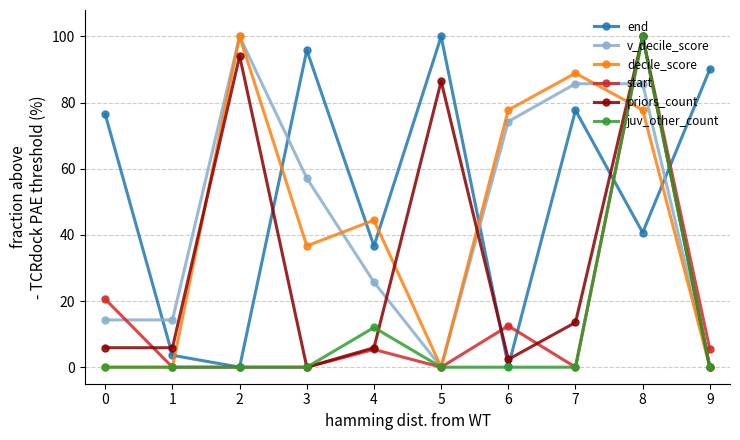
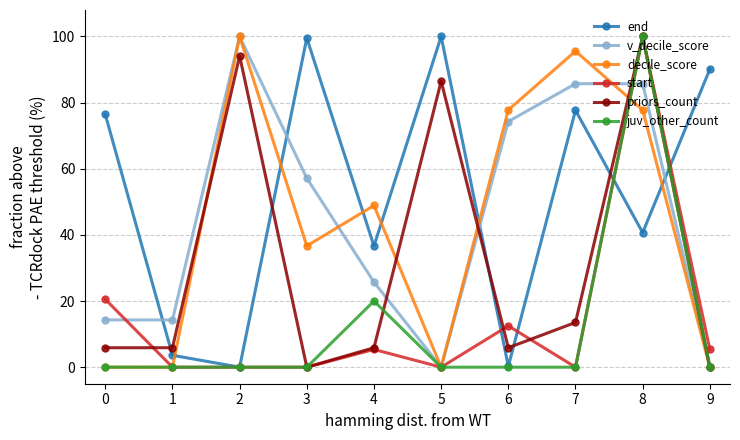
end, 3: 96 -> 100
decile_score, 4: 44 -> 49
juv_other_count, 4: 12 -> 20
priors_count, 6: 2 -> 6
decile_score, 7: 89 -> 96
